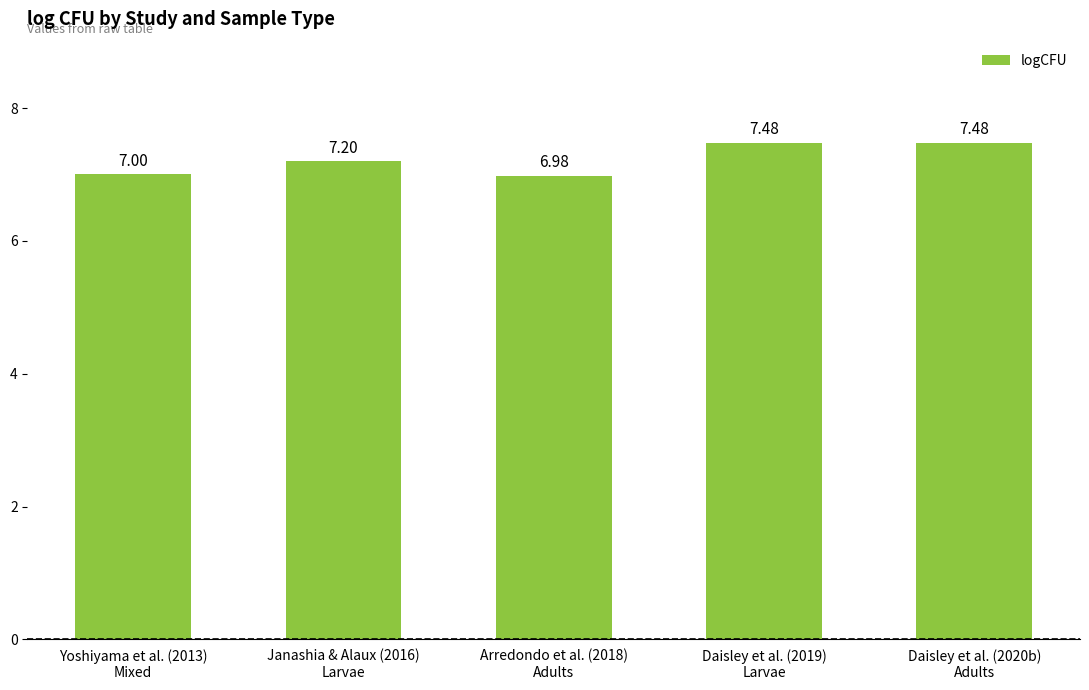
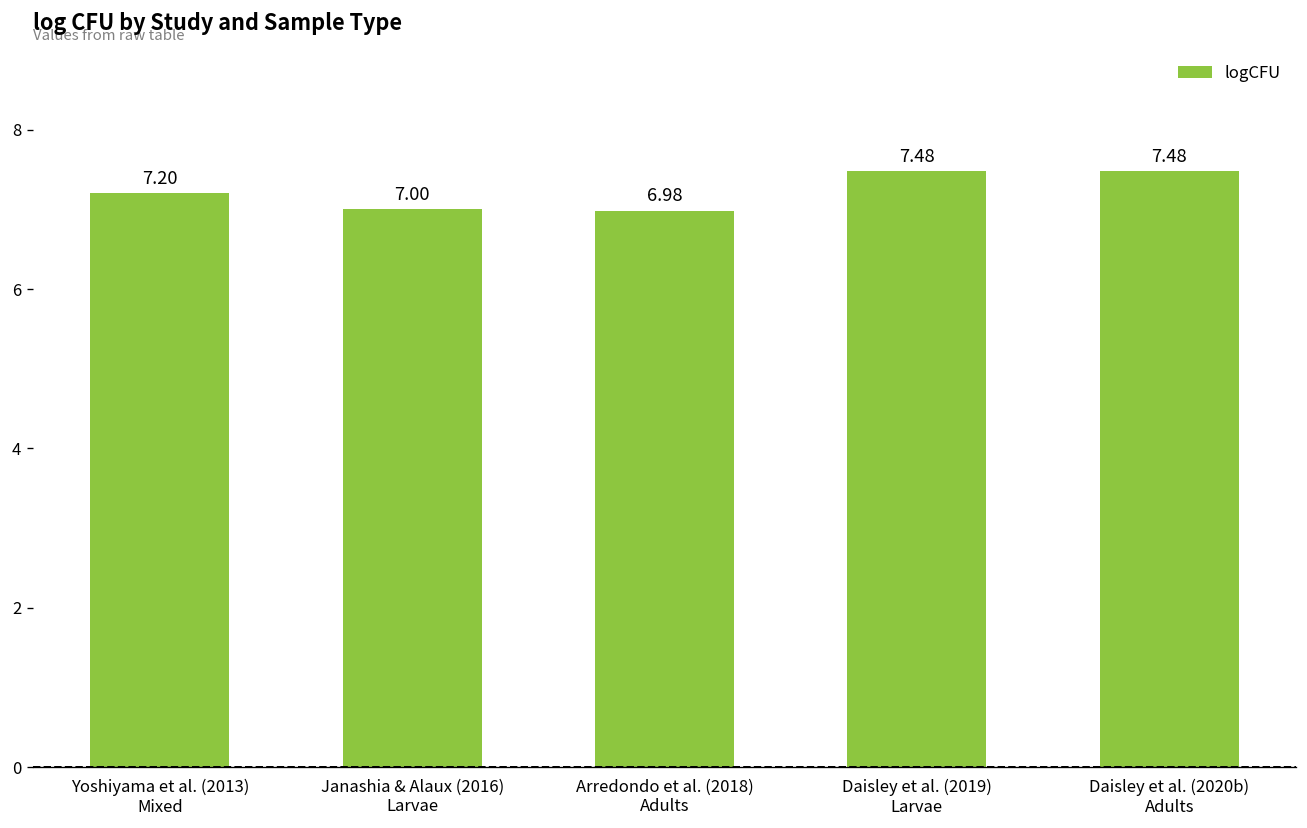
Yoshiyama et al. (2013) Mixed: 7.00 -> 7.20
Janashia & Alaux (2016) Larvae: 7.20 -> 7.00
